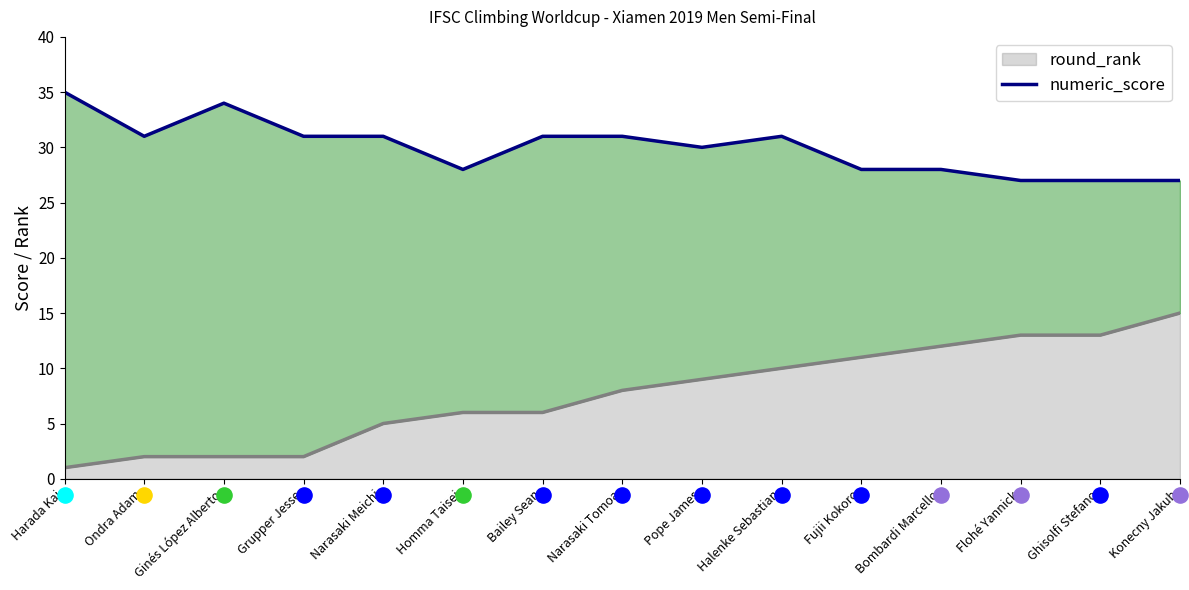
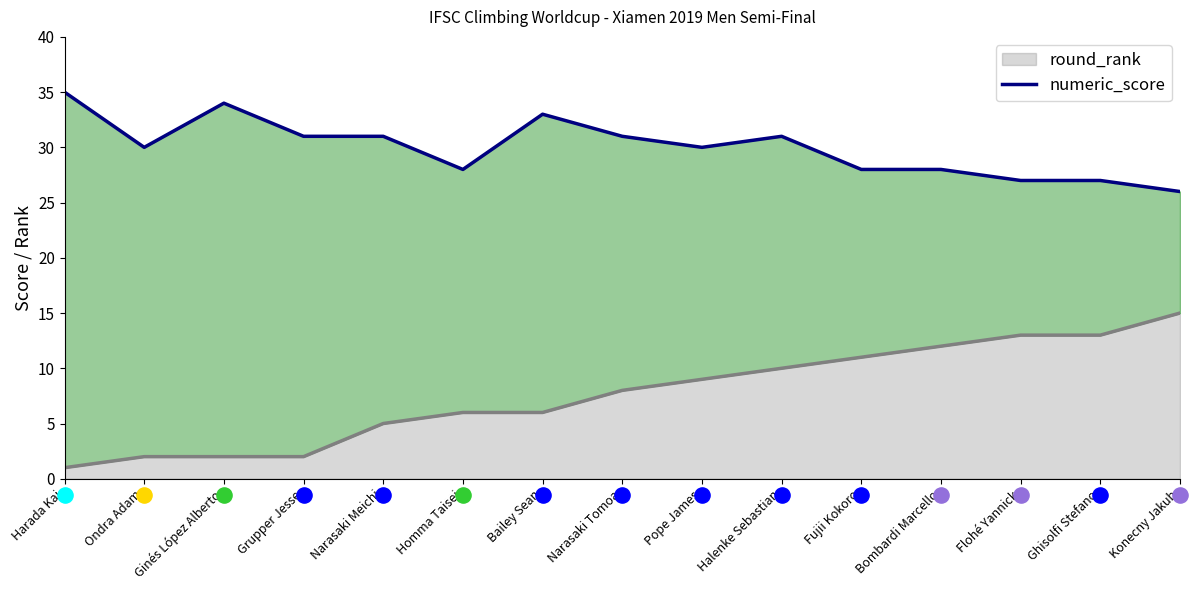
numeric_score, Ondra Adam: 31 -> 30
numeric_score, Bailey Sean: 31 -> 33
numeric_score, Konecny Jakub: 27 -> 26
